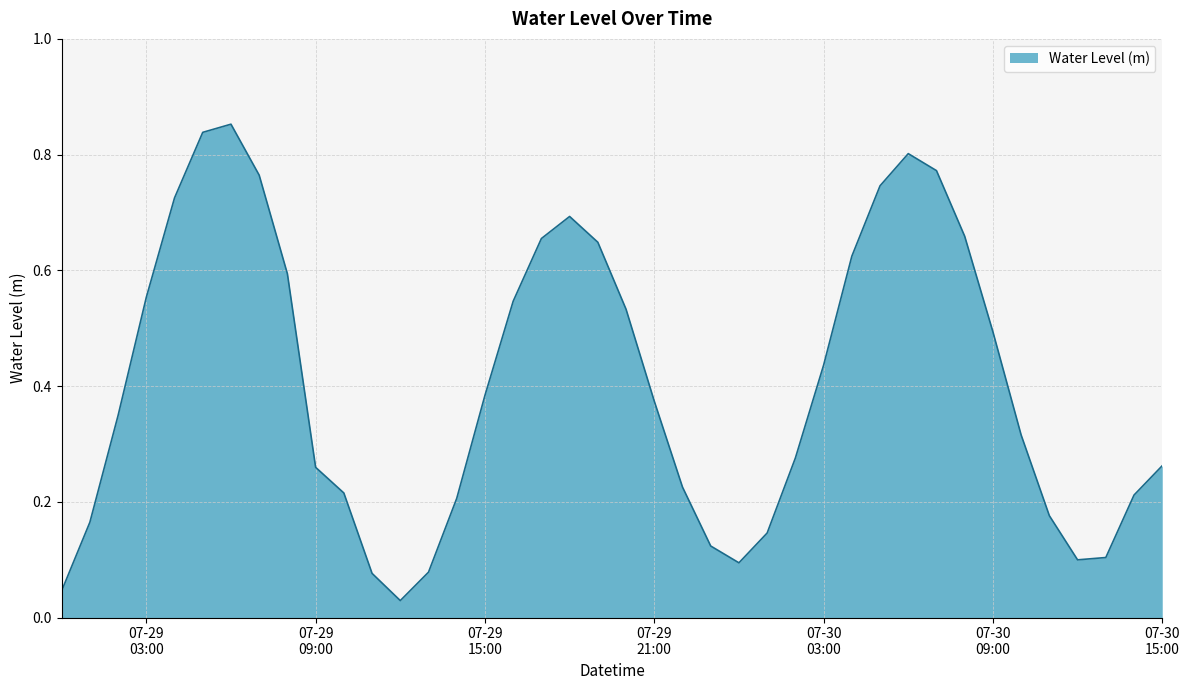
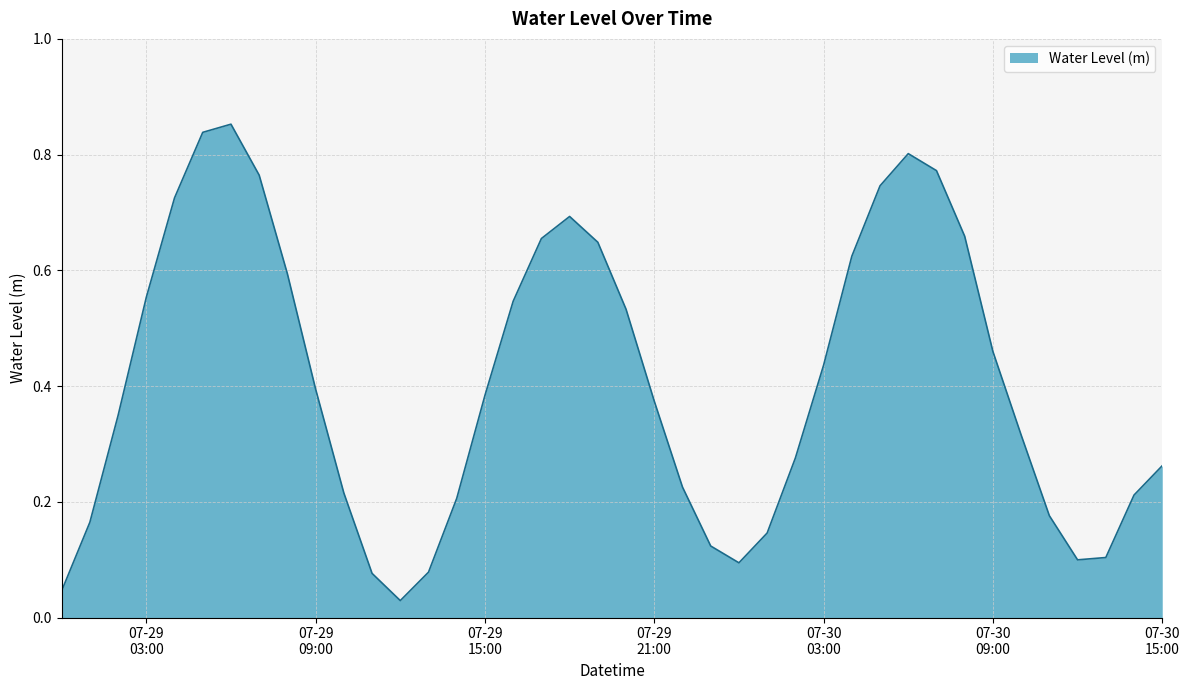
07-29 09:00: 0.26 -> 0.39
07-30 09:00: 0.49 -> 0.46
